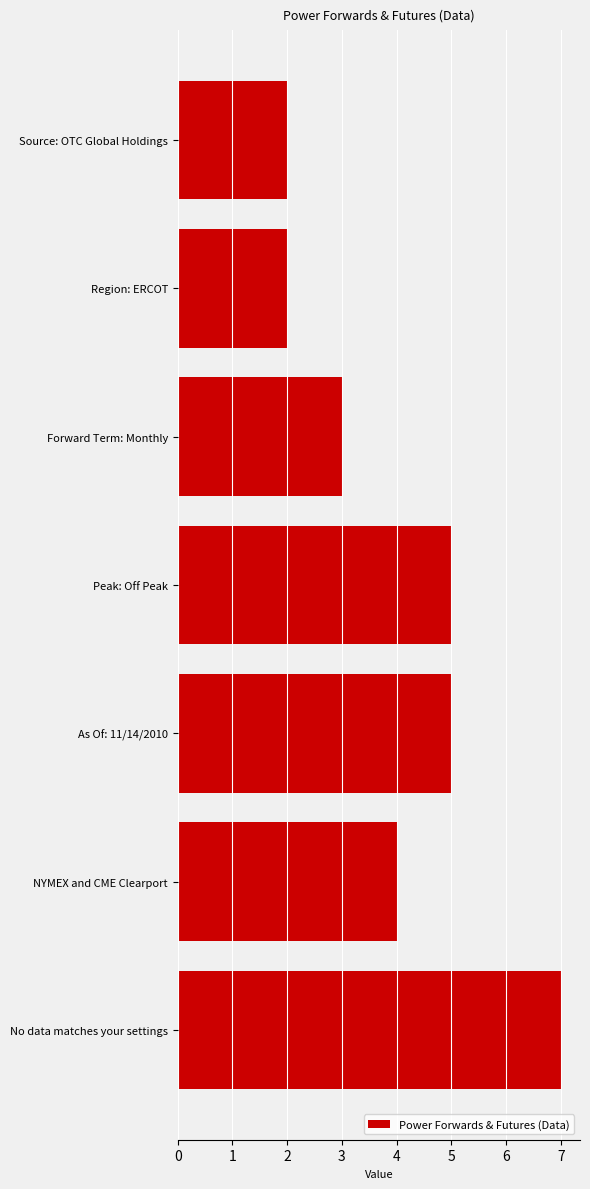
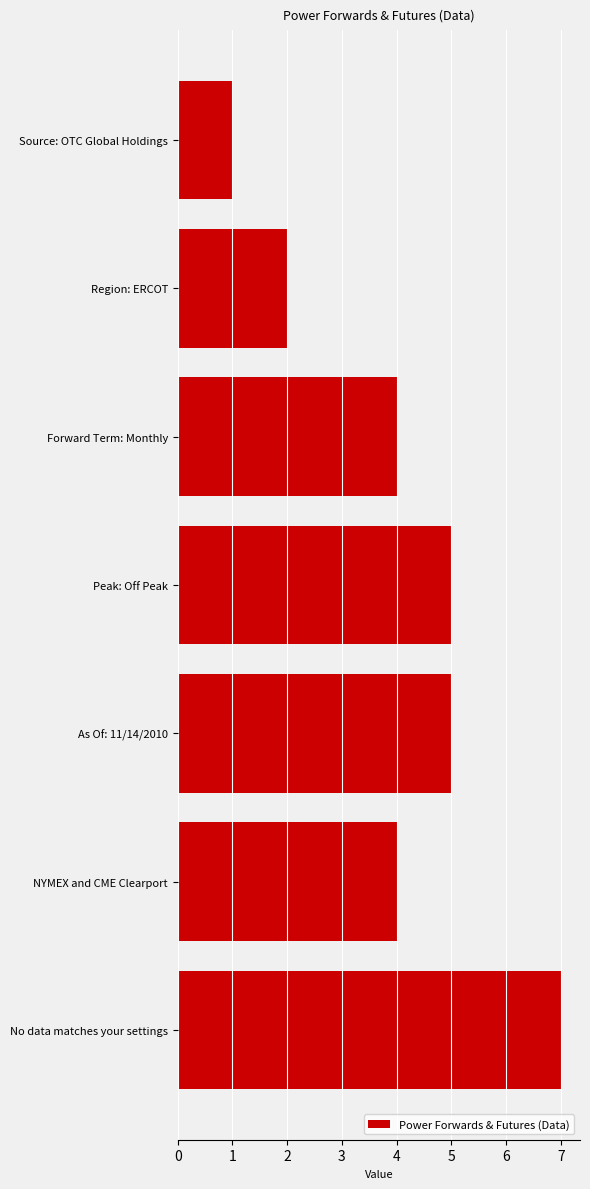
Source: OTC Global Holdings: 2 -> 1
Forward Term: Monthly: 3 -> 4
